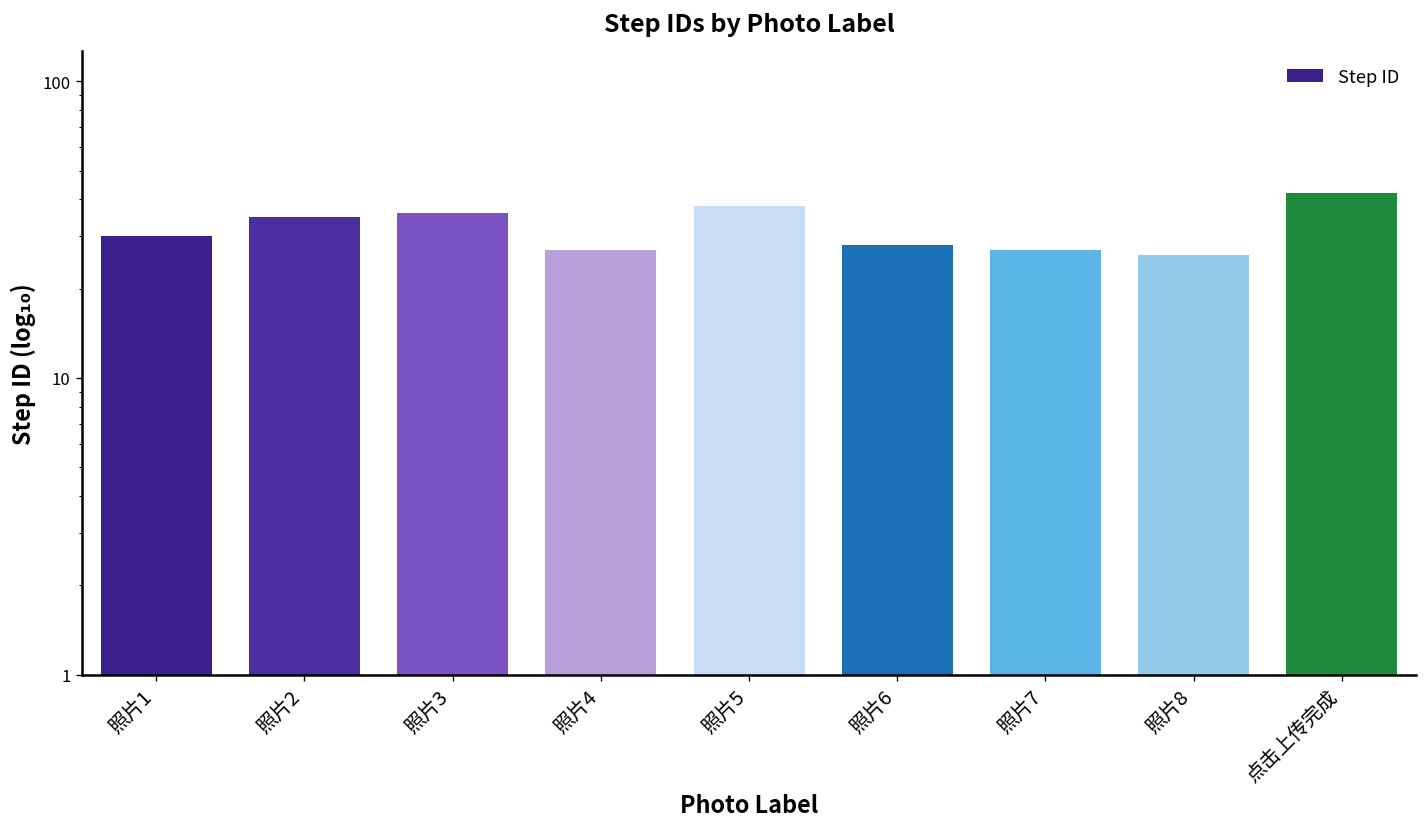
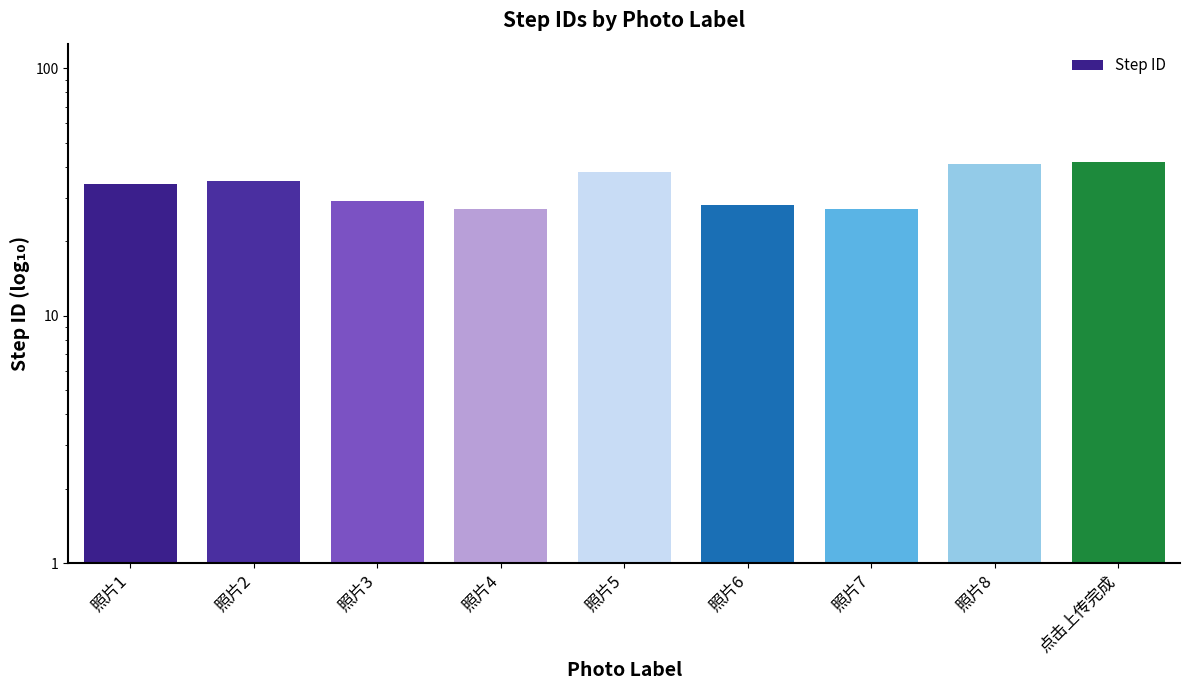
照片1: 30 -> 34
照片3: 36 -> 29
照片8: 26 -> 41
